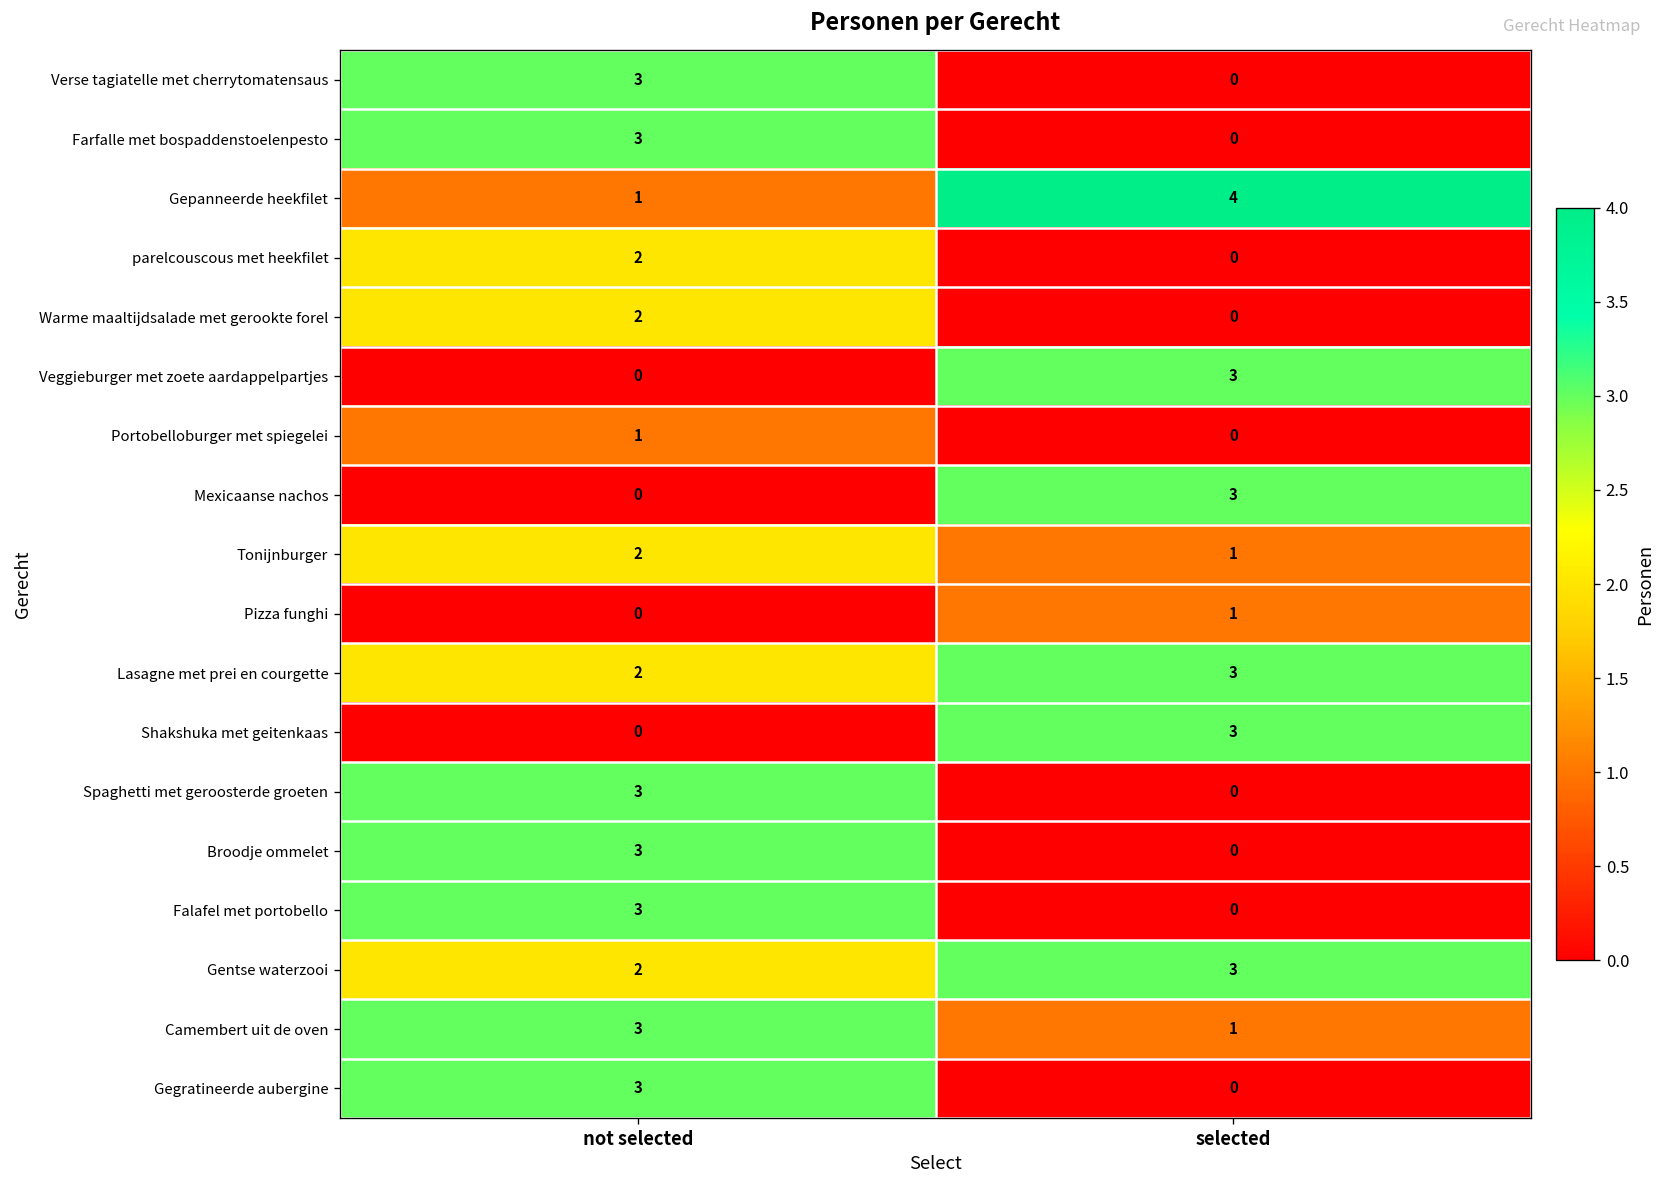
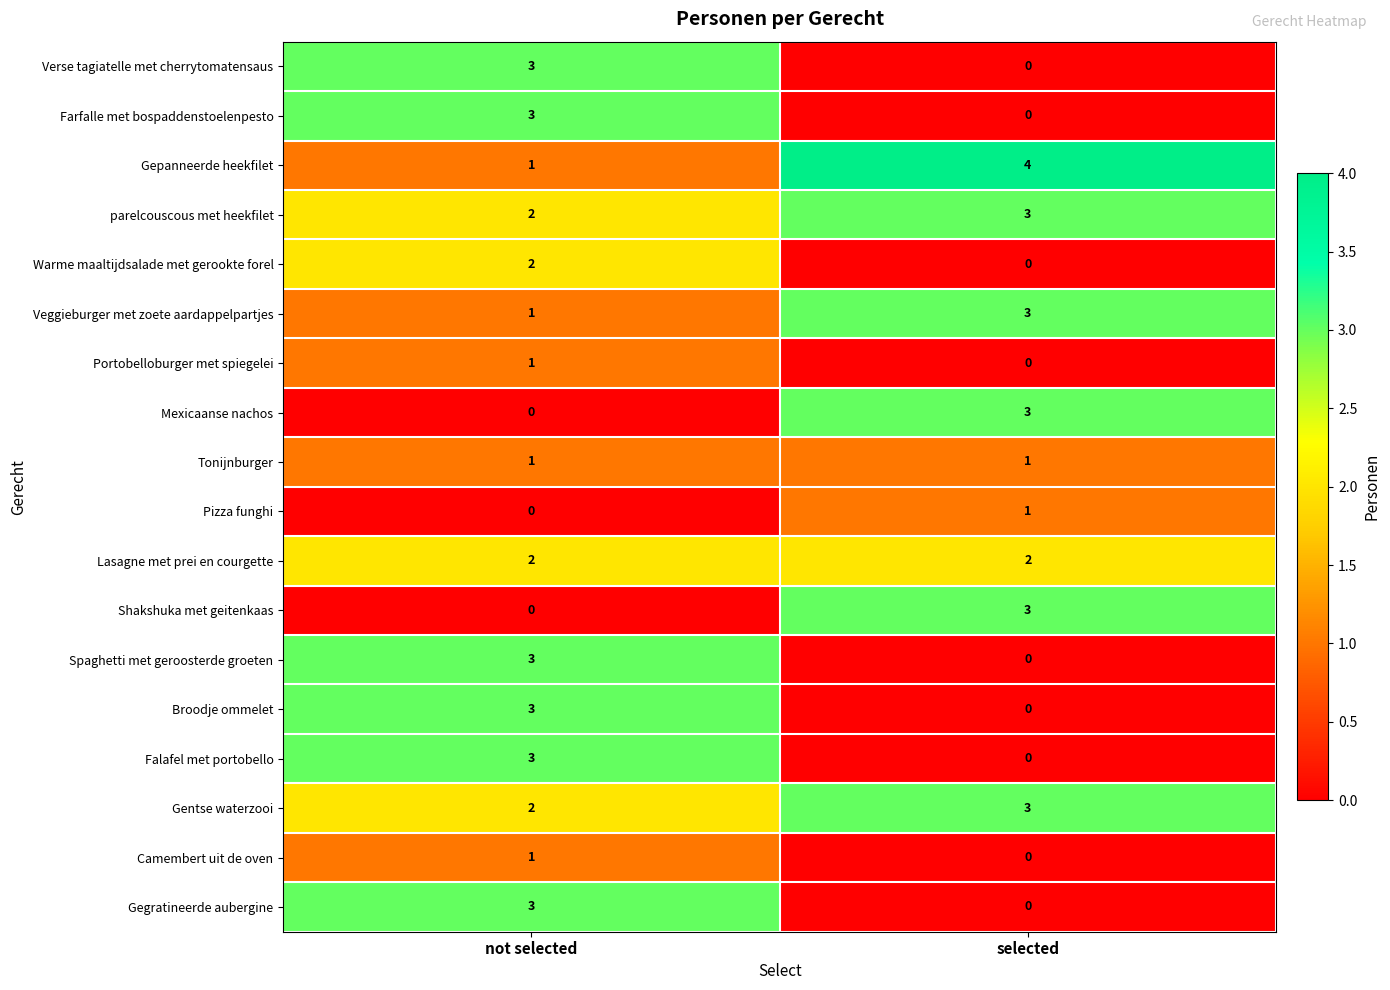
parelcouscous met heekfilet, selected: 0 -> 3
Veggieburger met zoete aardappelpartjes, not selected: 0 -> 1
Tonijnburger, not selected: 2 -> 1
Lasagne met prei en courgette, selected: 3 -> 2
Camembert uit de oven, not selected: 3 -> 1
Camembert uit de oven, selected: 1 -> 0
